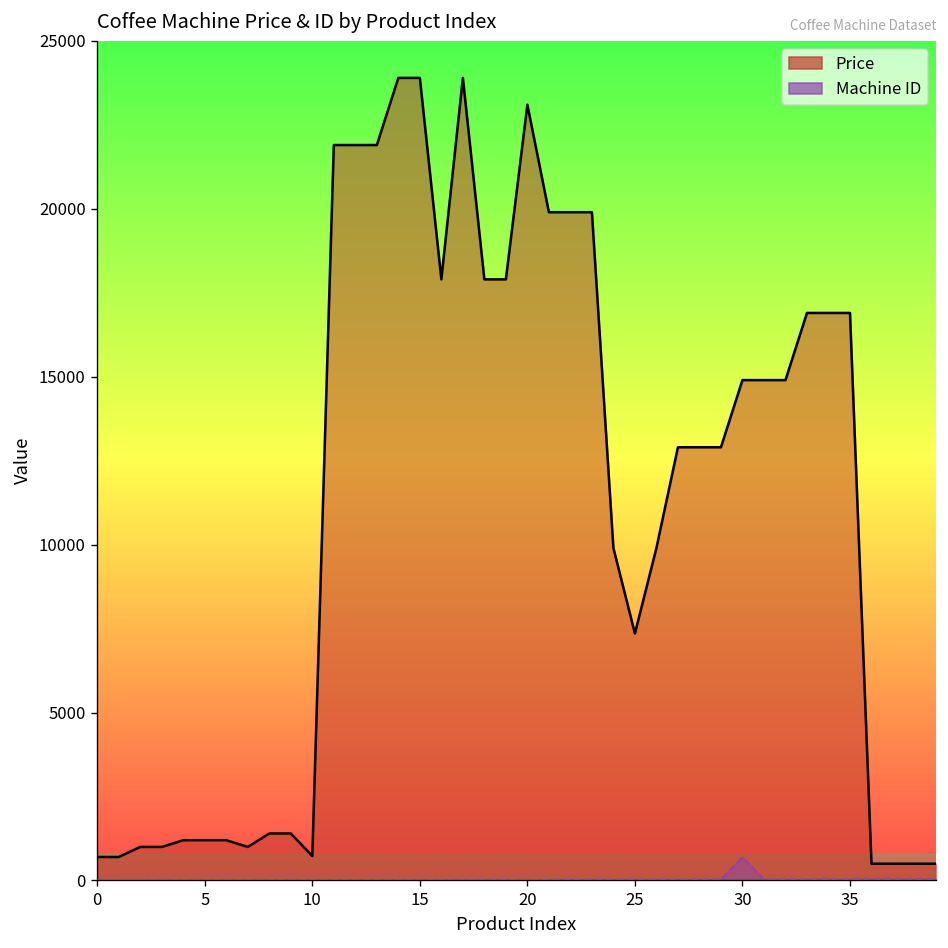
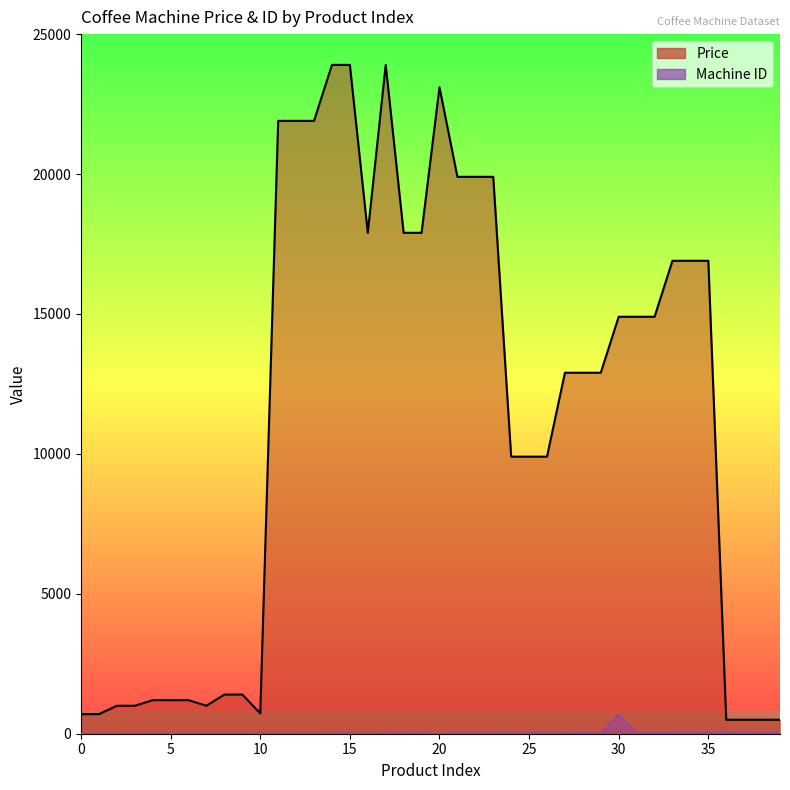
Price, 25: 7400 -> 9900
